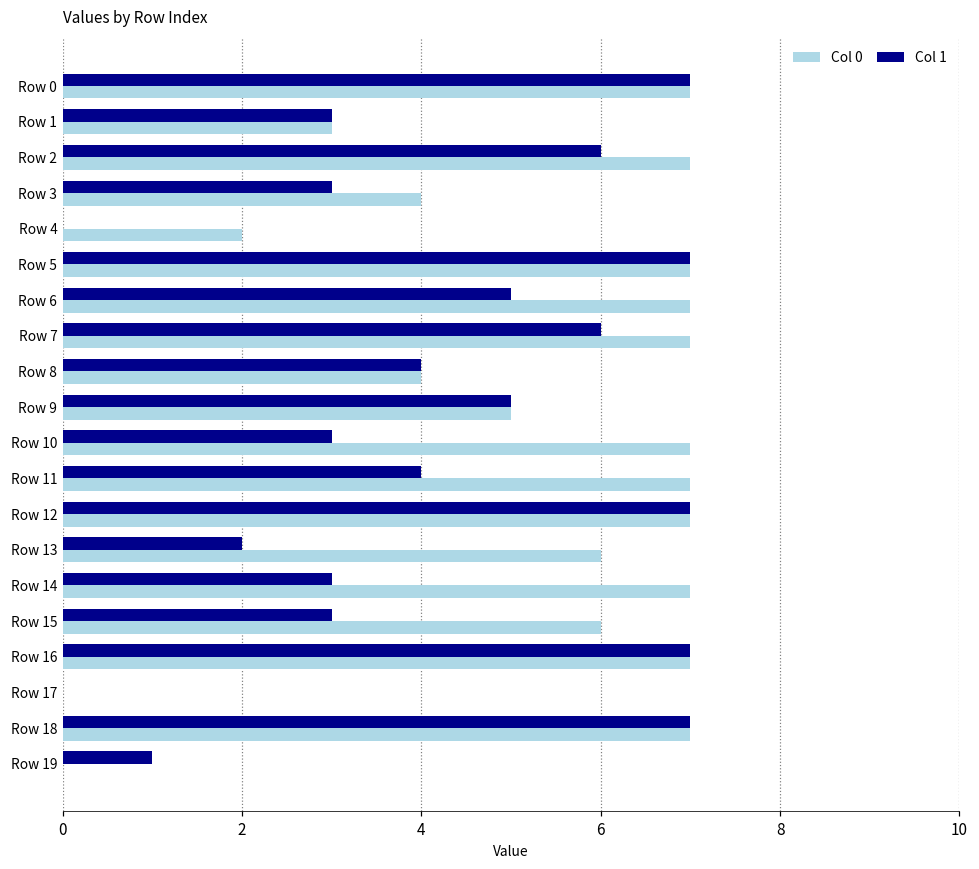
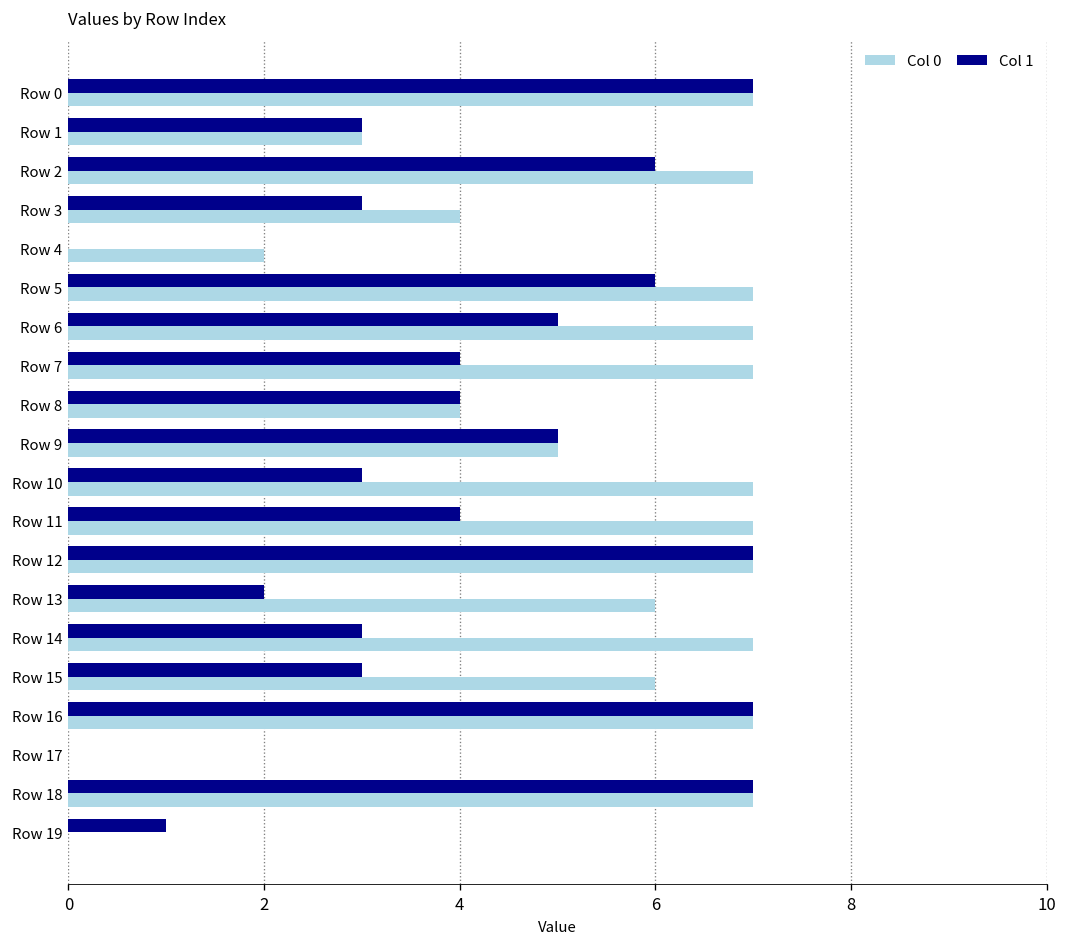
Col 1, Row 5: 7 -> 6
Col 1, Row 7: 6 -> 4
